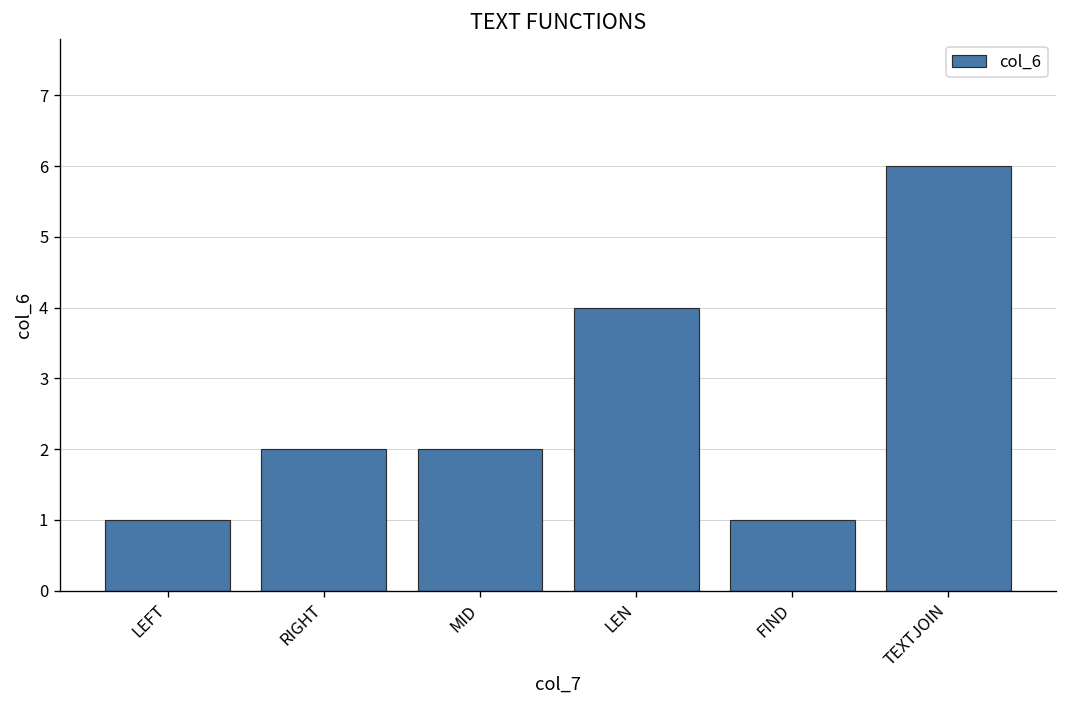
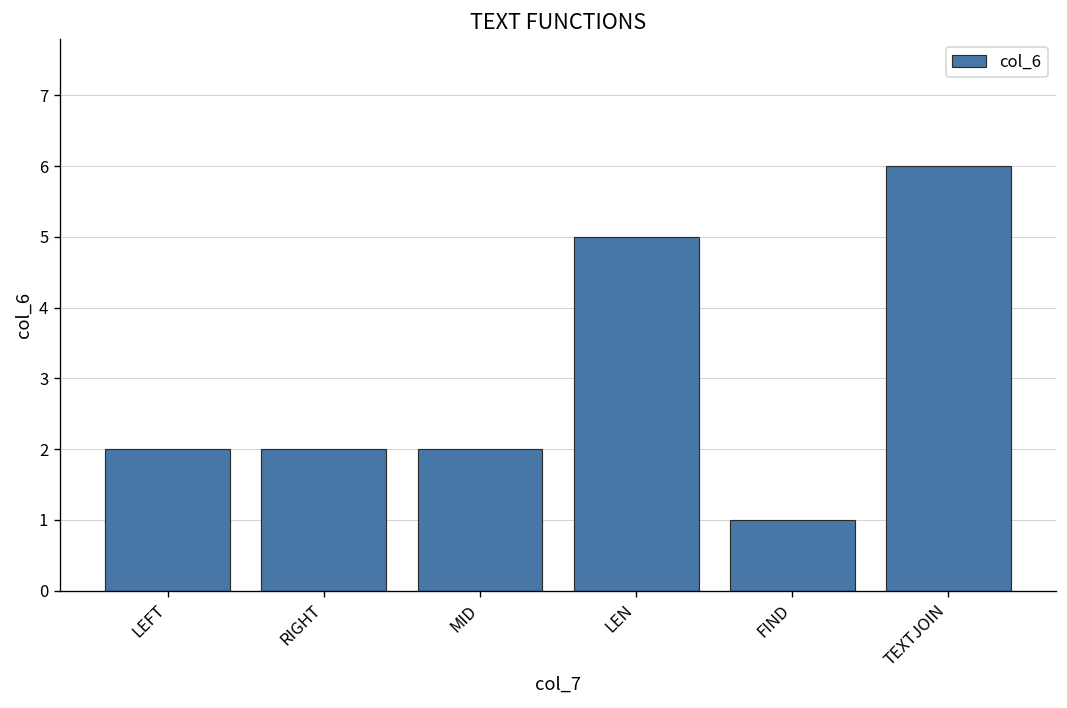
LEFT: 1 -> 2
LEN: 4 -> 5
